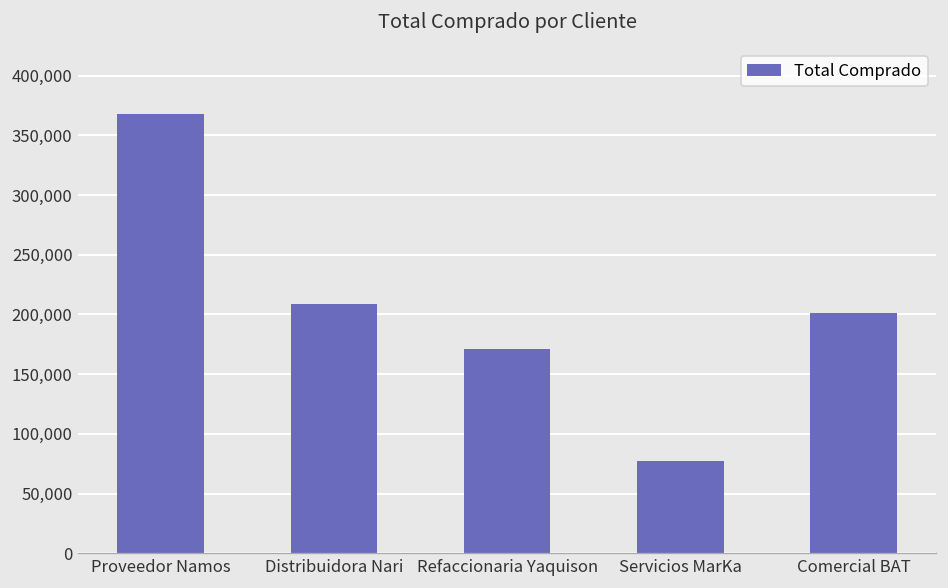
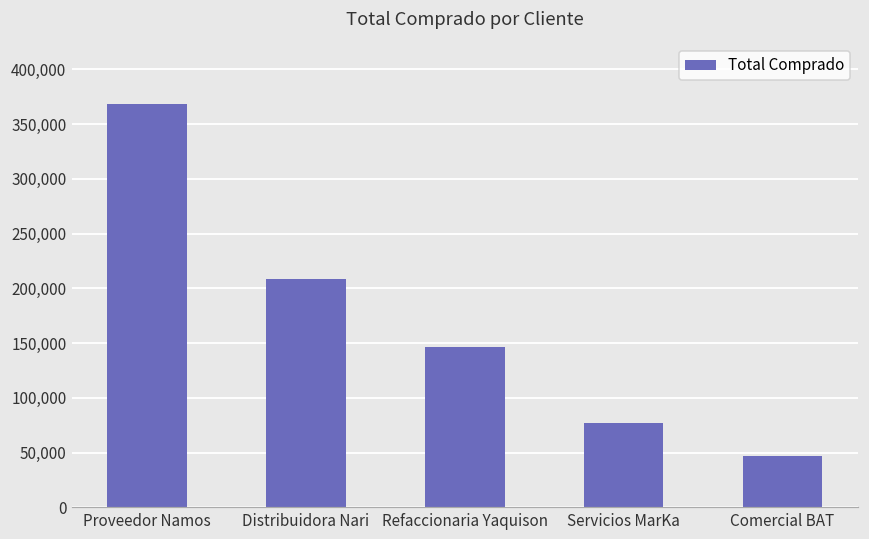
Refaccionaria Yaquison: 170,000 -> 150,000
Comercial BAT: 200,000 -> 50,000
